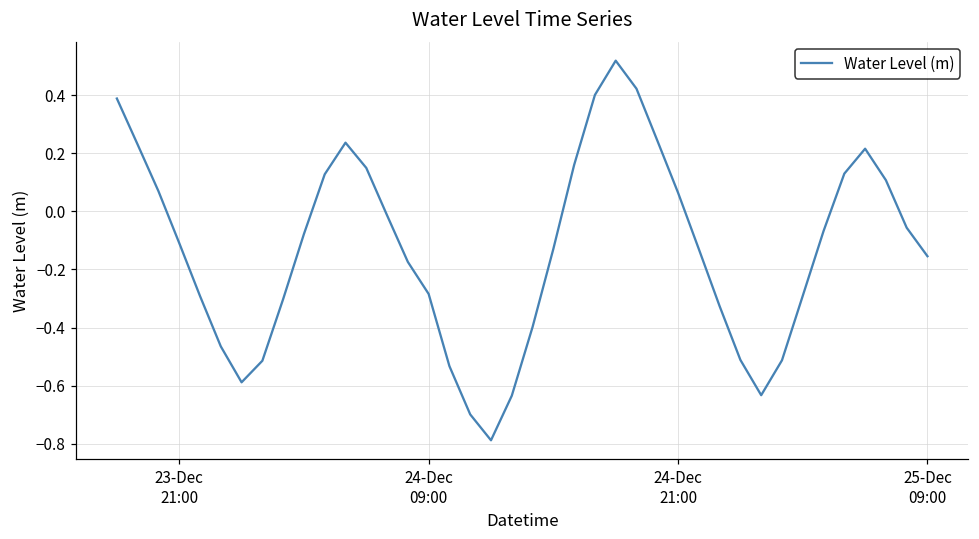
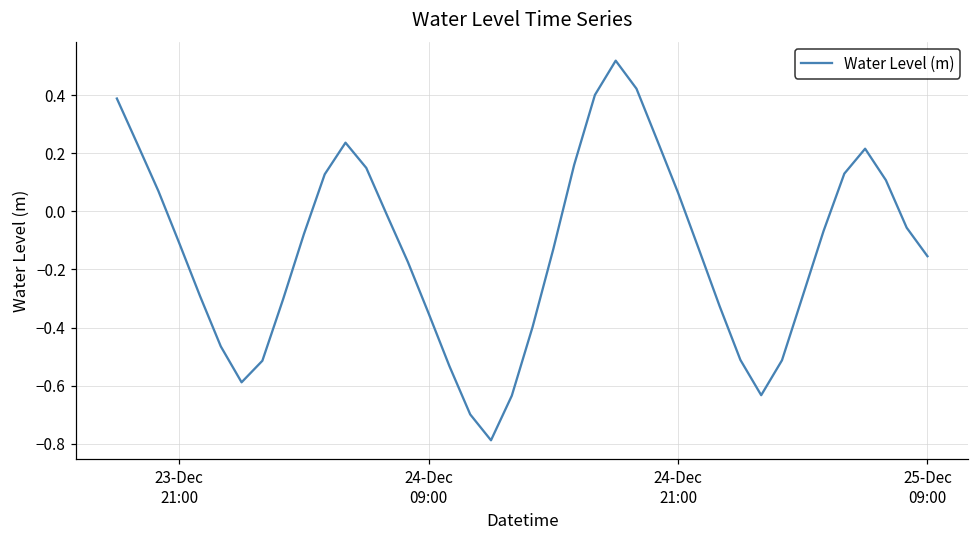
24-Dec 09:00: -0.28 -> -0.35
